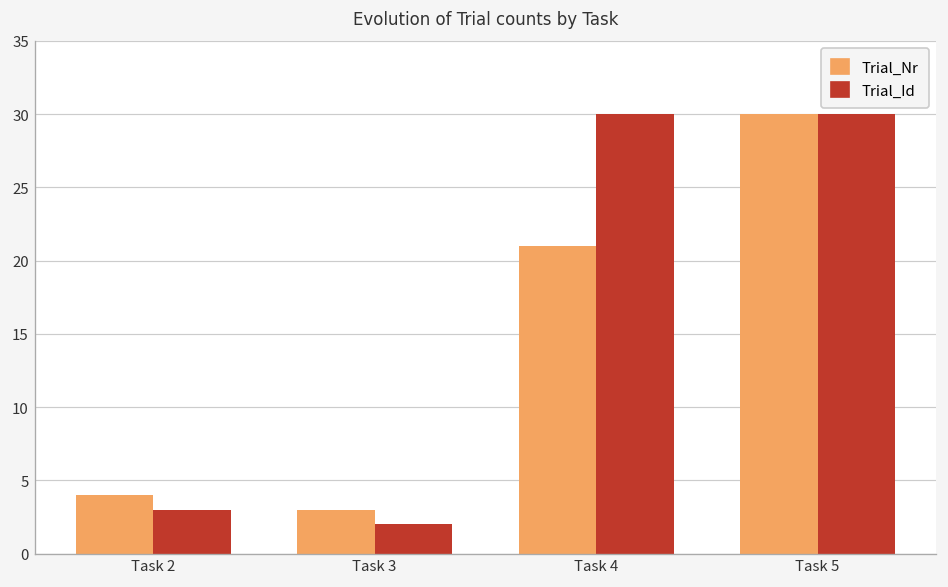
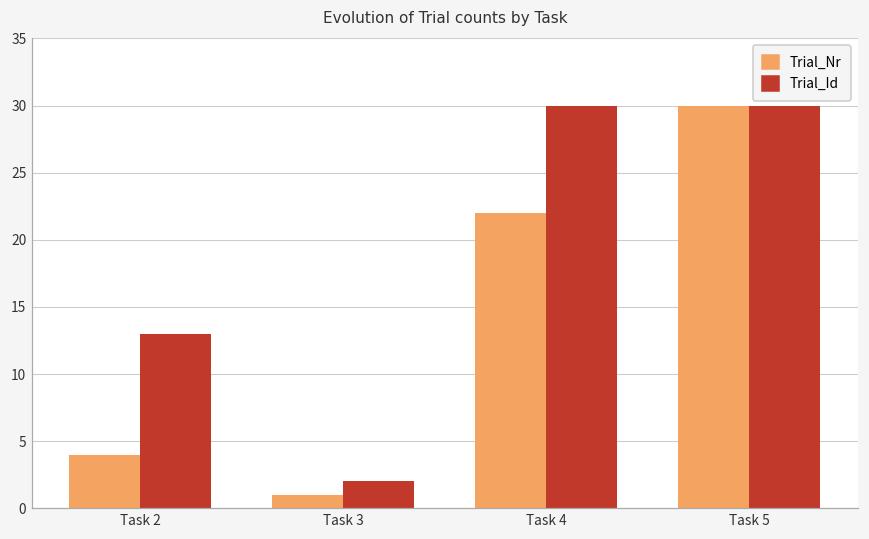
Trial_Id, Task 2: 3 -> 13
Trial_Nr, Task 3: 3 -> 1
Trial_Nr, Task 4: 21 -> 22
